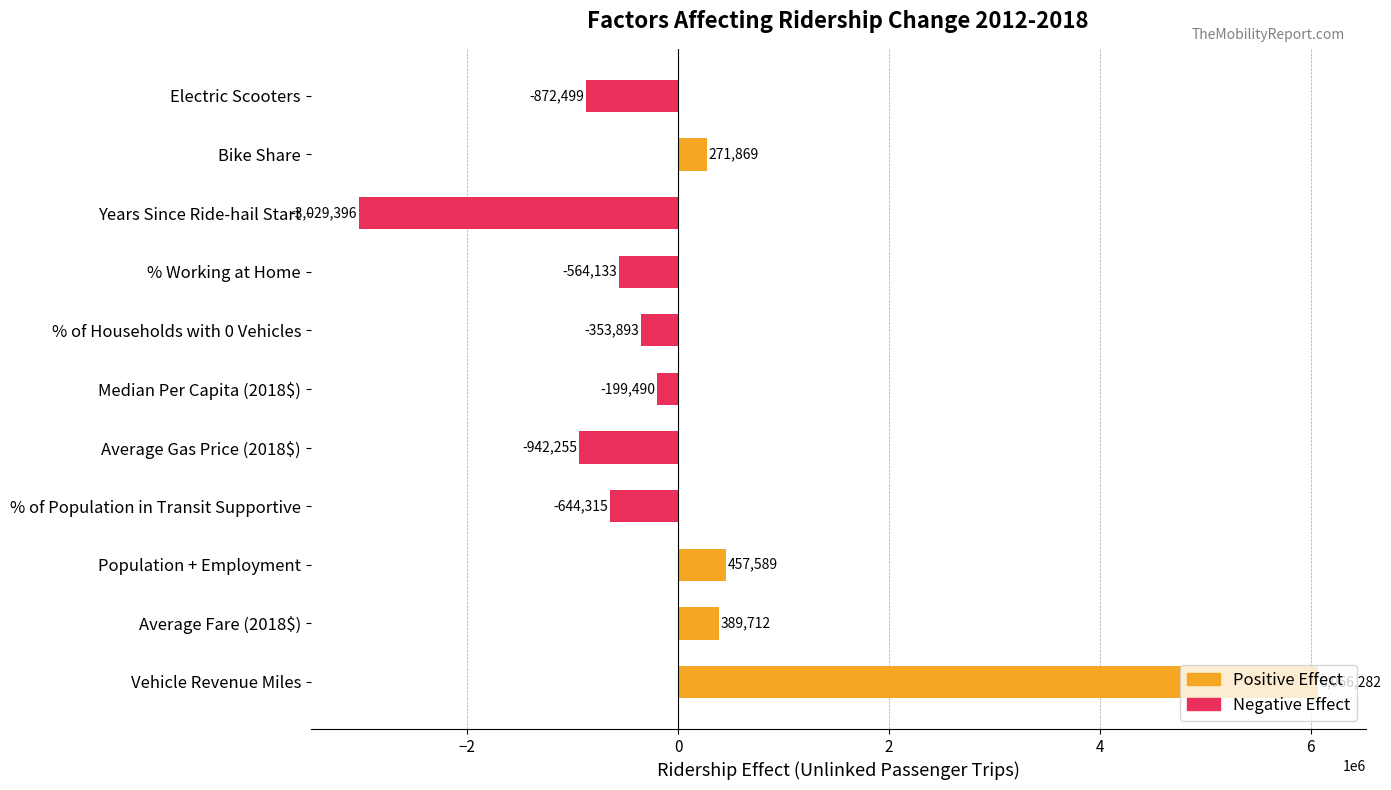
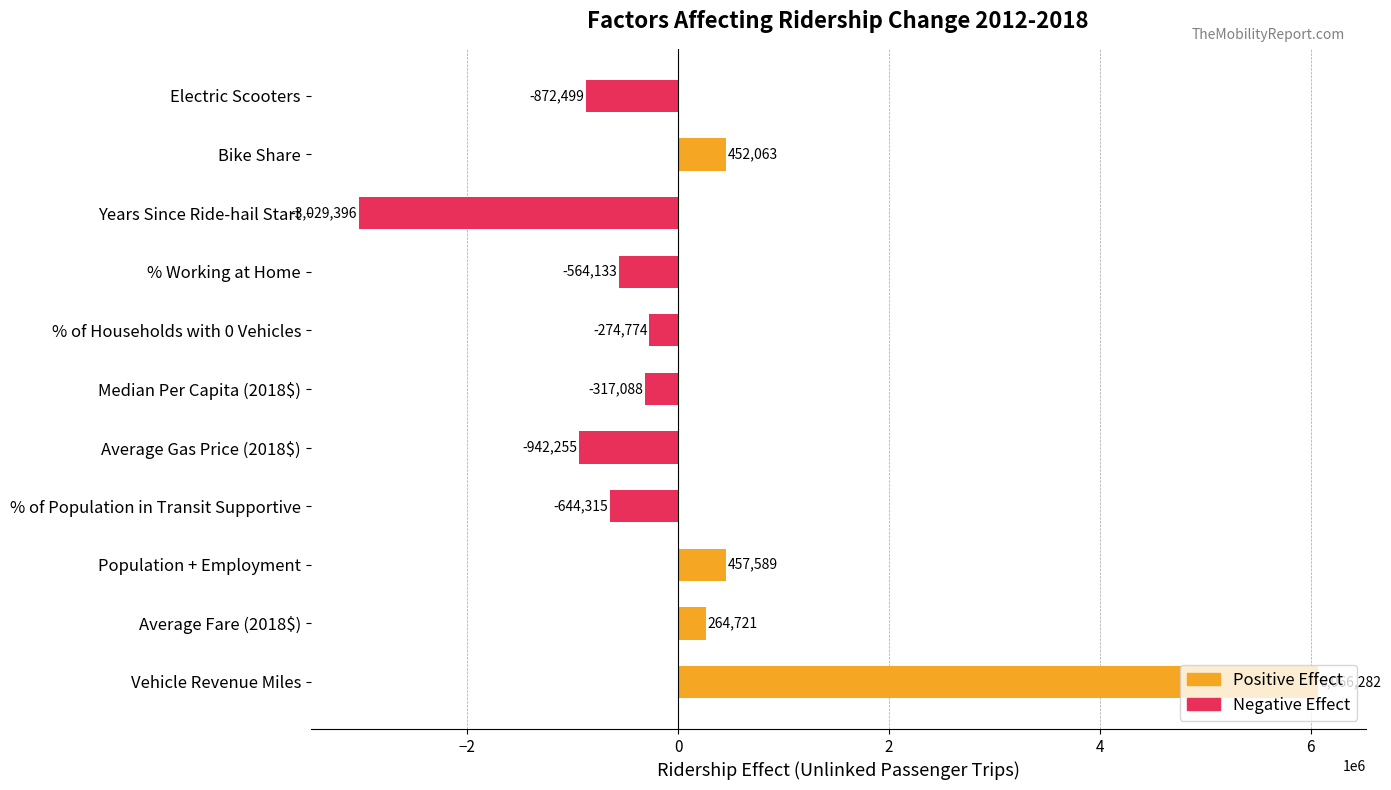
Bike Share: 271,869 -> 452,063
% of Households with 0 Vehicles: -353,893 -> -274,774
Median Per Capita (2018$): -199,490 -> -317,088
Average Fare (2018$): 389,712 -> 264,721
